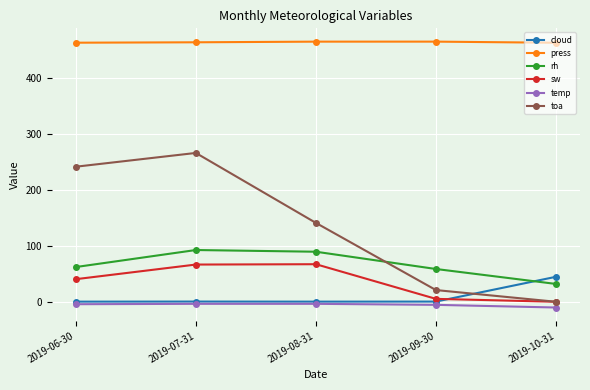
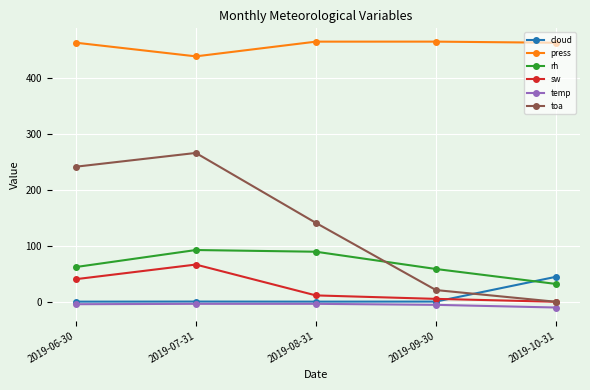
press, 2019-07-31: 460 -> 440
sw, 2019-08-31: 70 -> 10
